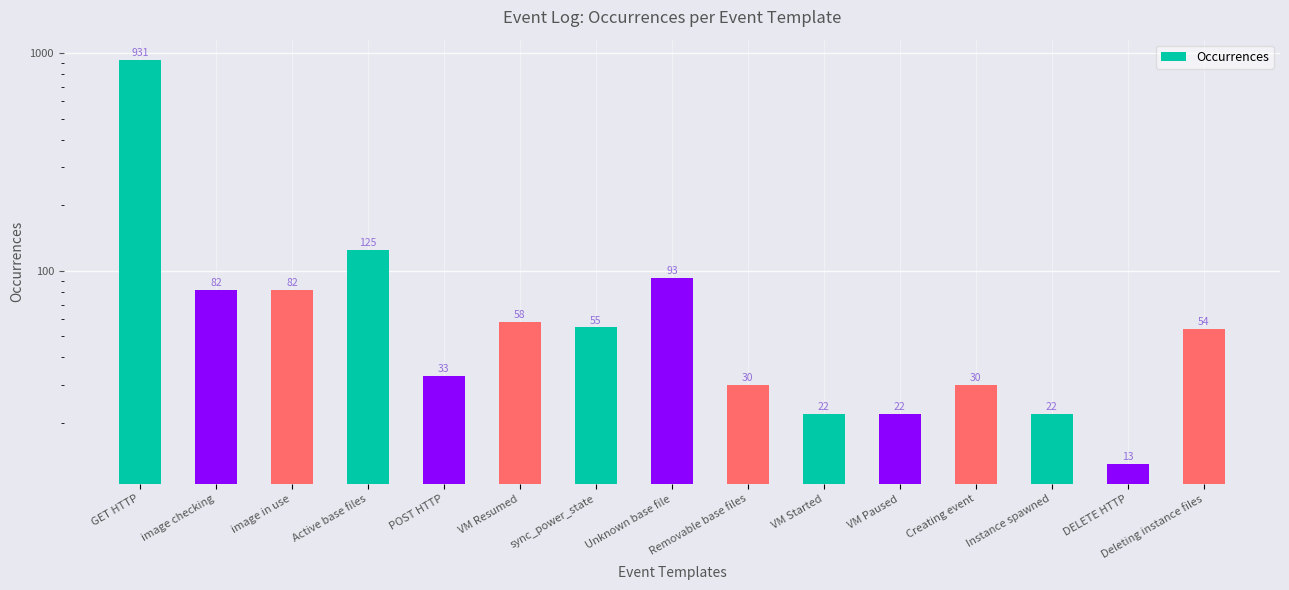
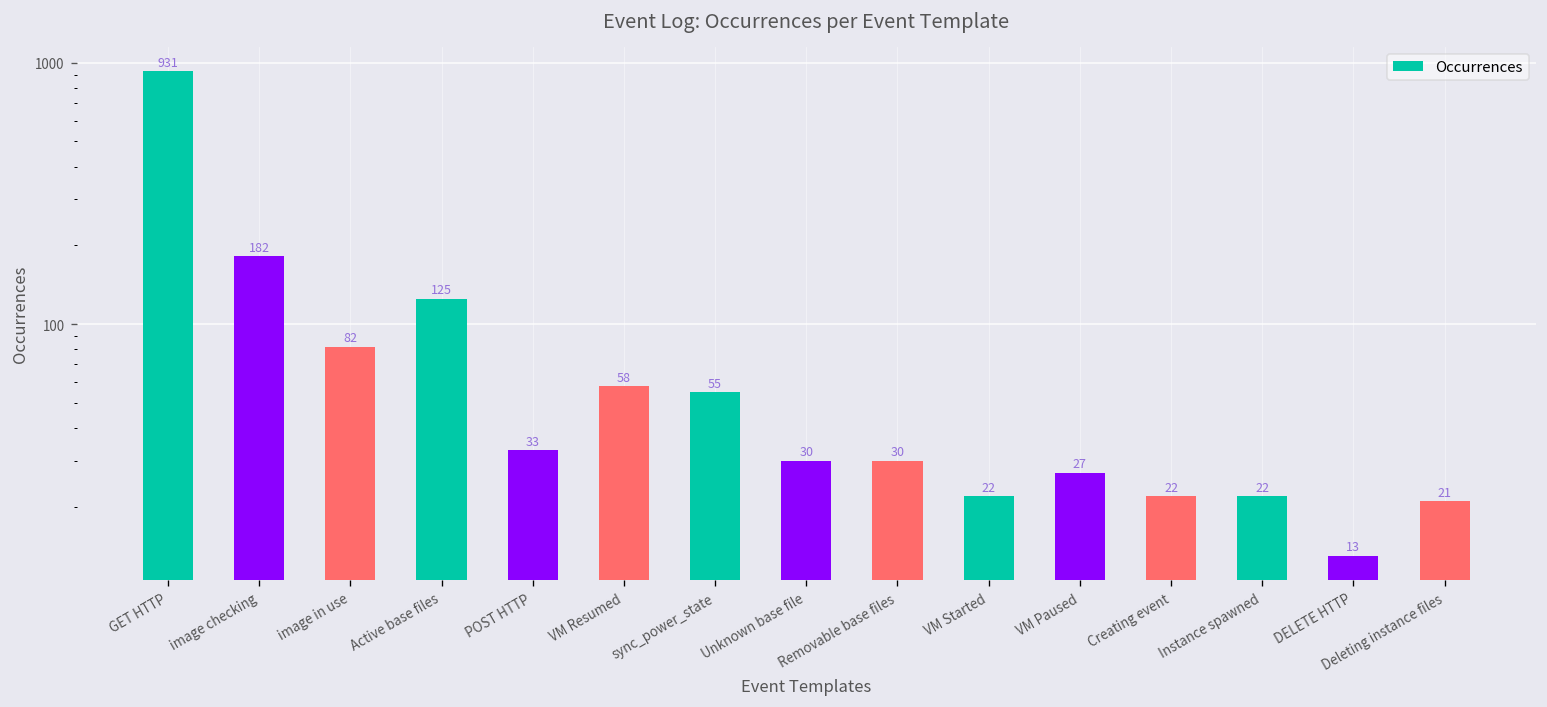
image checking: 82 -> 182
Unknown base file: 93 -> 30
VM Paused: 22 -> 27
Creating event: 30 -> 22
Deleting instance files: 54 -> 21
